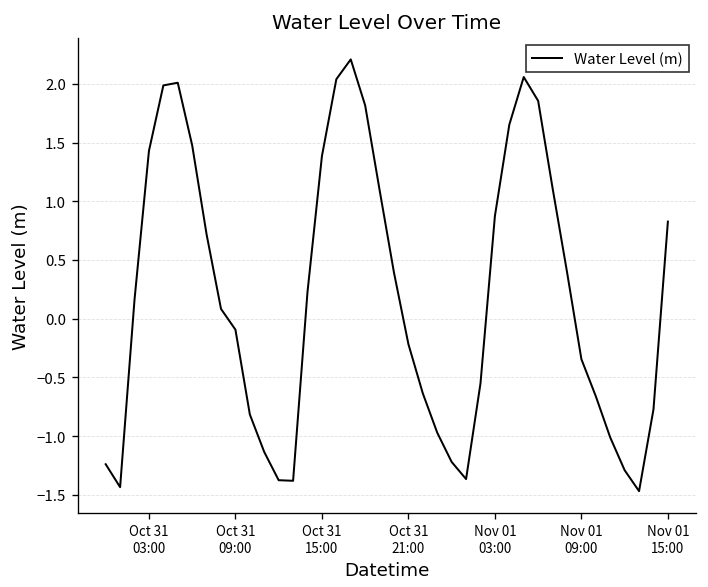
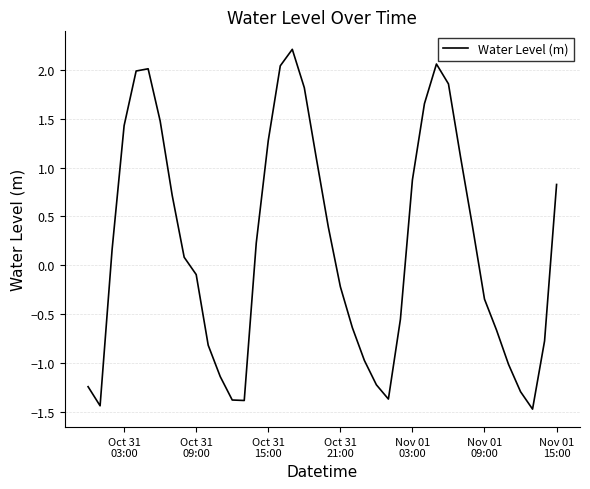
Oct 31 15:00: 1.4 -> 1.3
